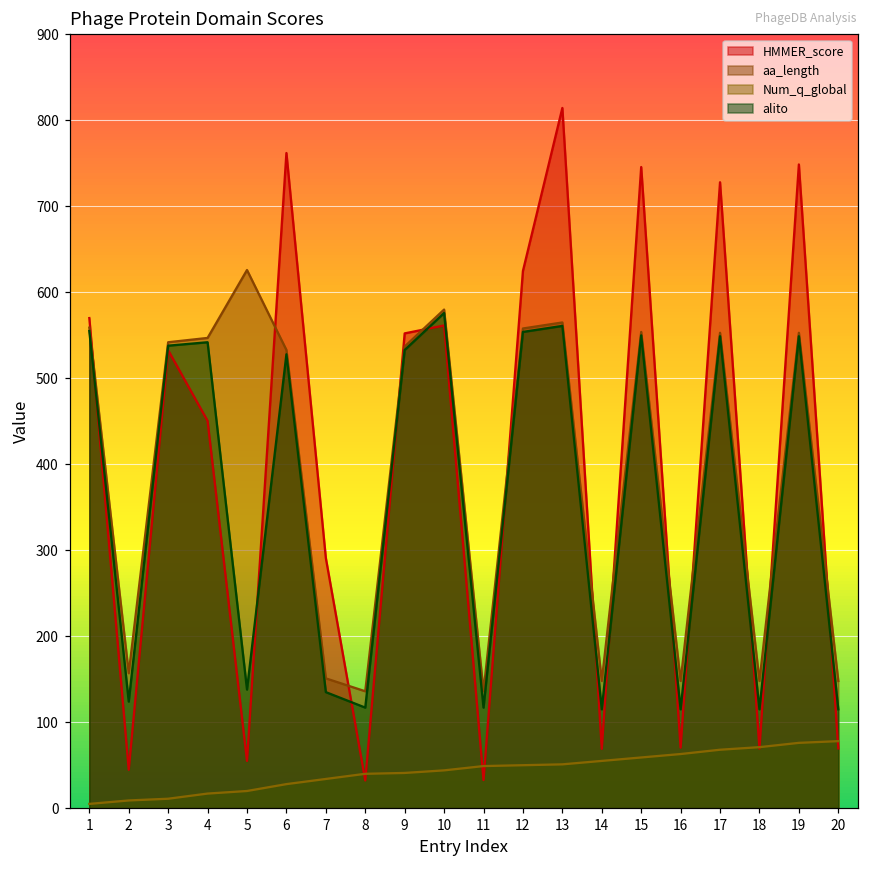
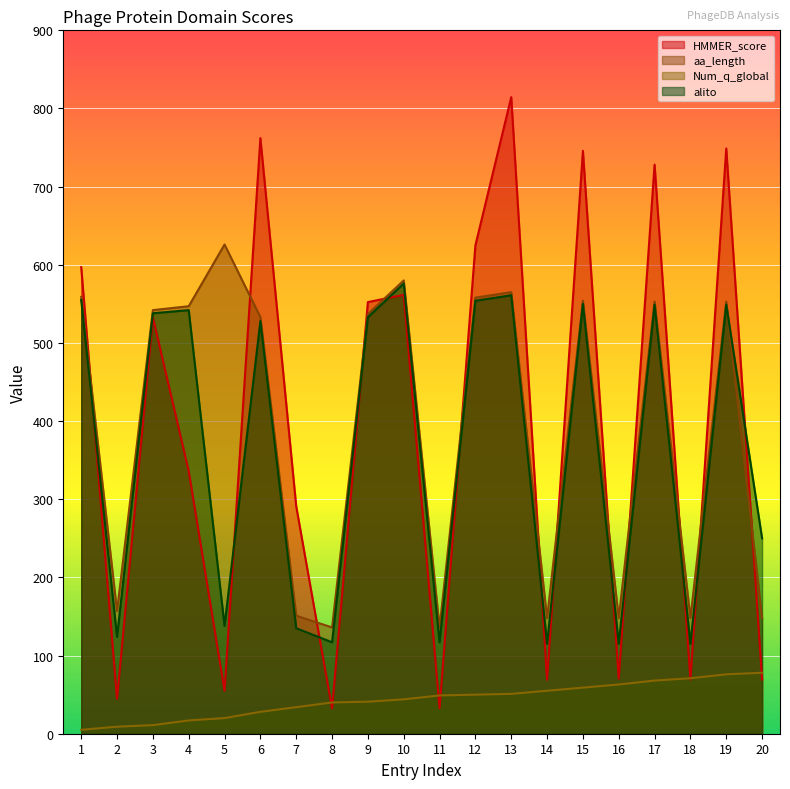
HMMER_score, 1: 570 -> 600
HMMER_score, 4: 450 -> 340
alito, 20: 120 -> 250
